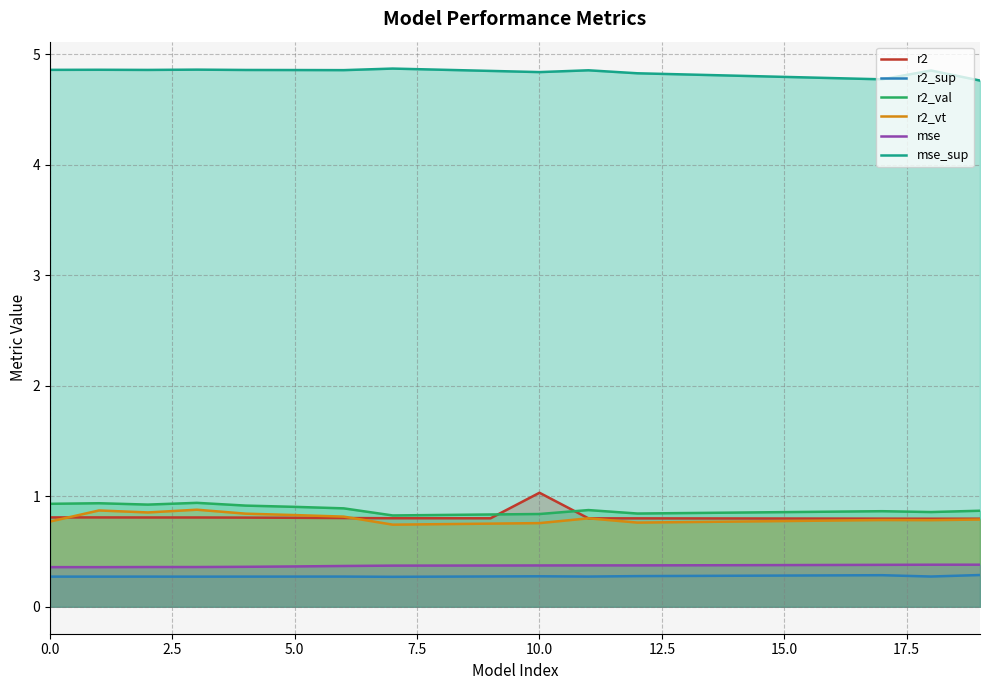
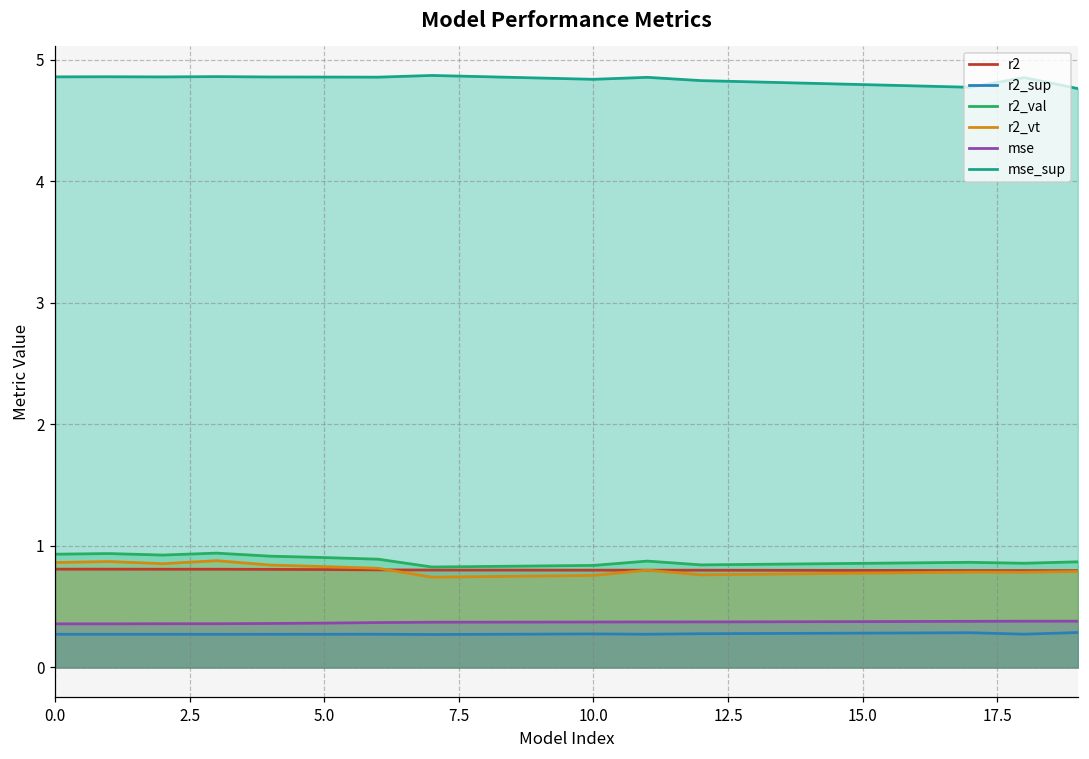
r2_vt, 0.0: 0.77 -> 0.86
r2, 10.0: 1.03 -> 0.80
